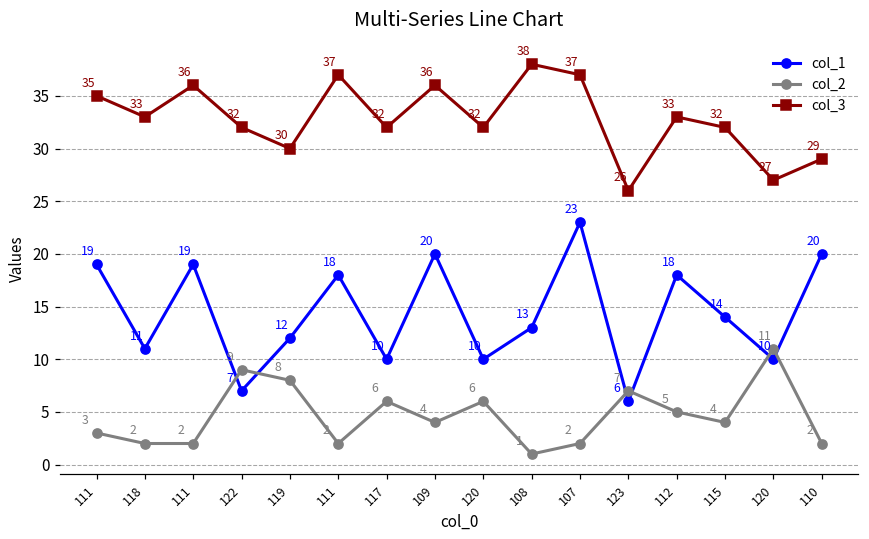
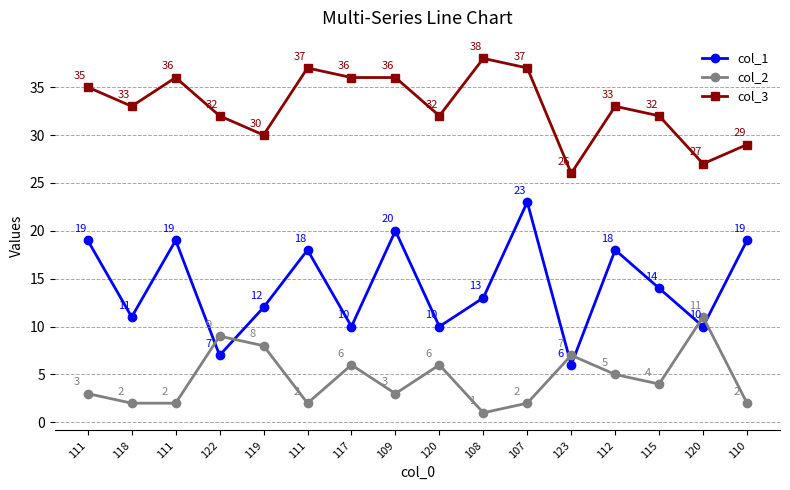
col_3, 117: 32 -> 36
col_2, 109: 4 -> 3
col_1, 110: 20 -> 19
